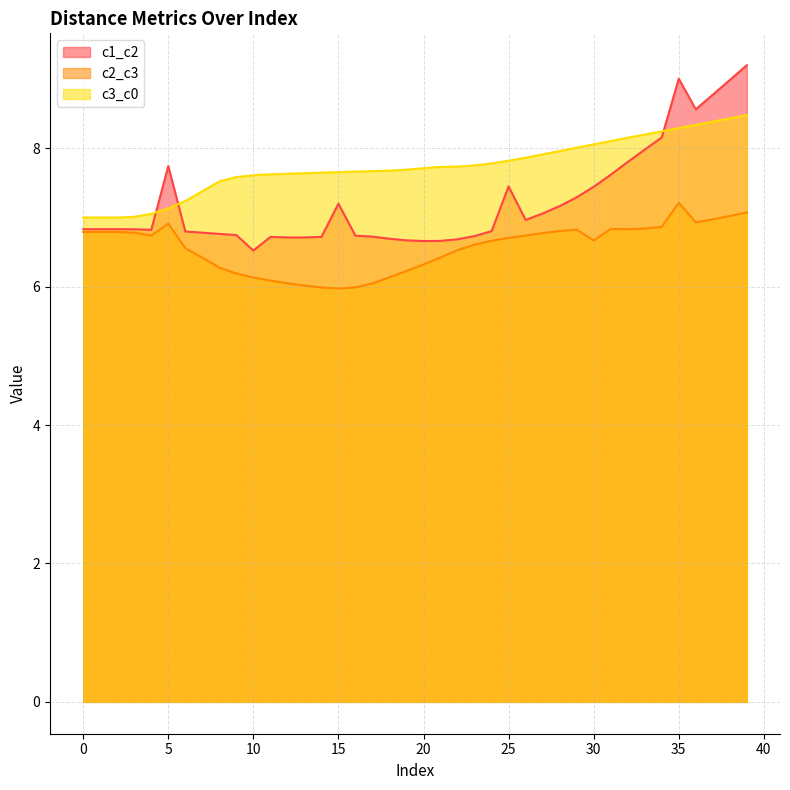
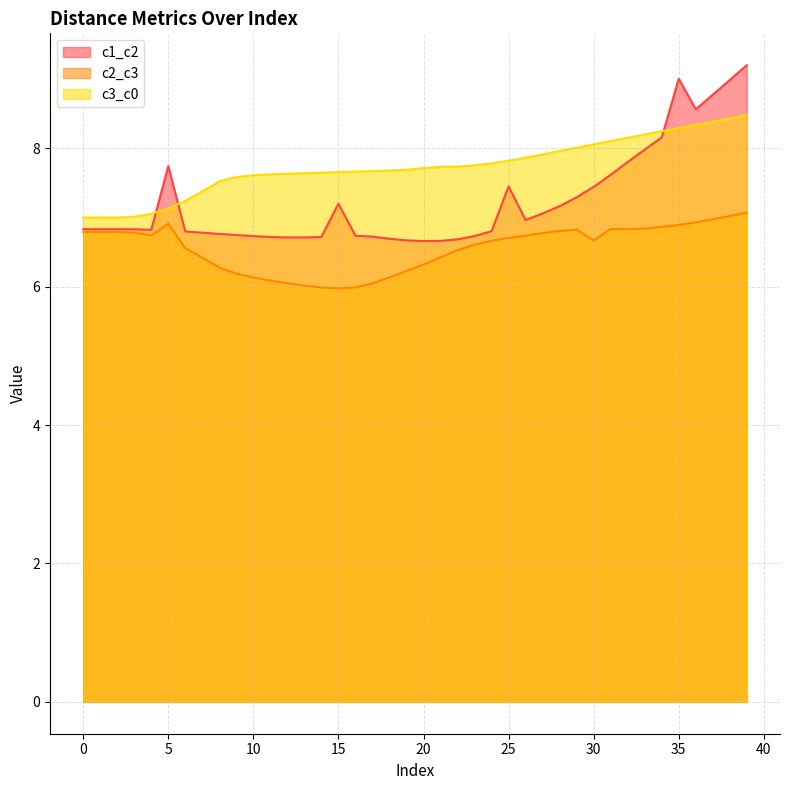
c1_c2, 10: 6.5 -> 6.7
c2_c3, 35: 7.2 -> 6.9
